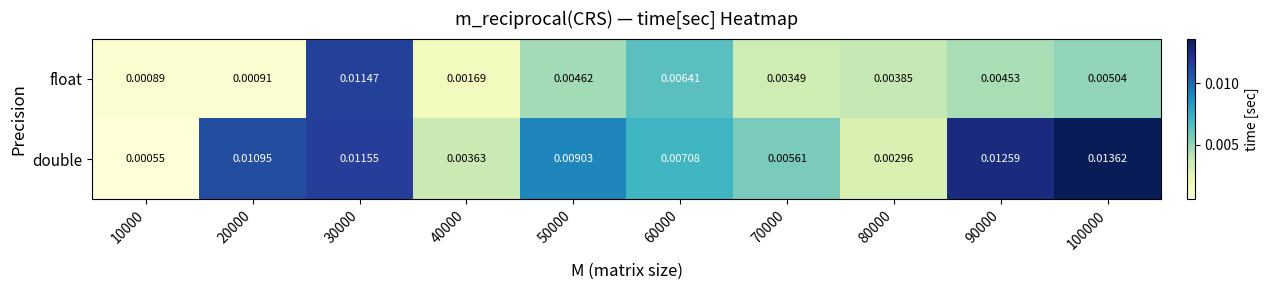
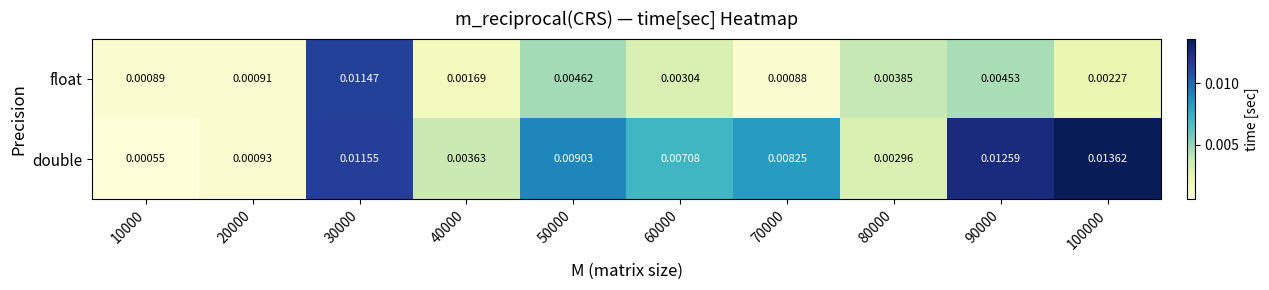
float, 60000: 0.00641 -> 0.00304
float, 70000: 0.00349 -> 0.00088
float, 100000: 0.00504 -> 0.00227
double, 20000: 0.01095 -> 0.00093
double, 70000: 0.00561 -> 0.00825
